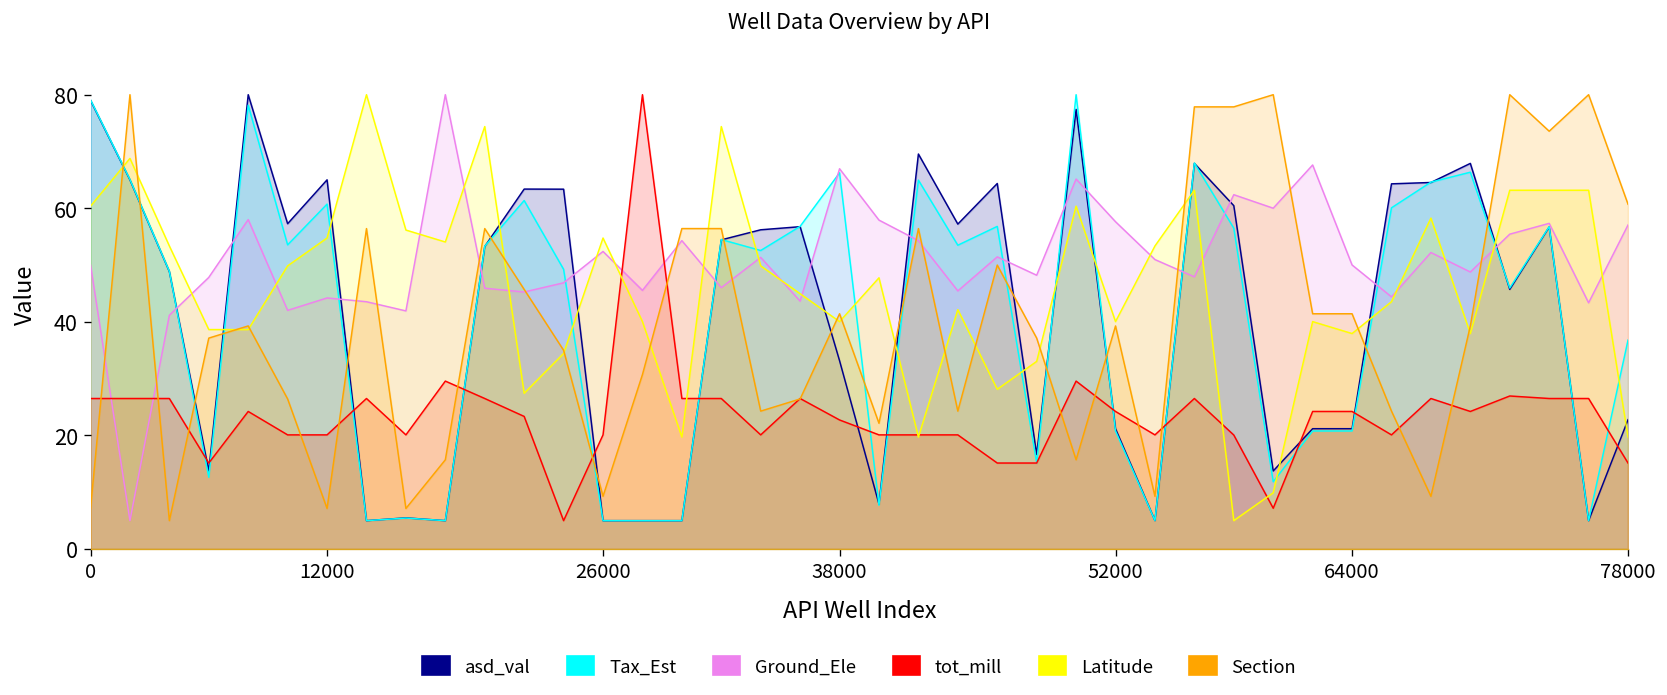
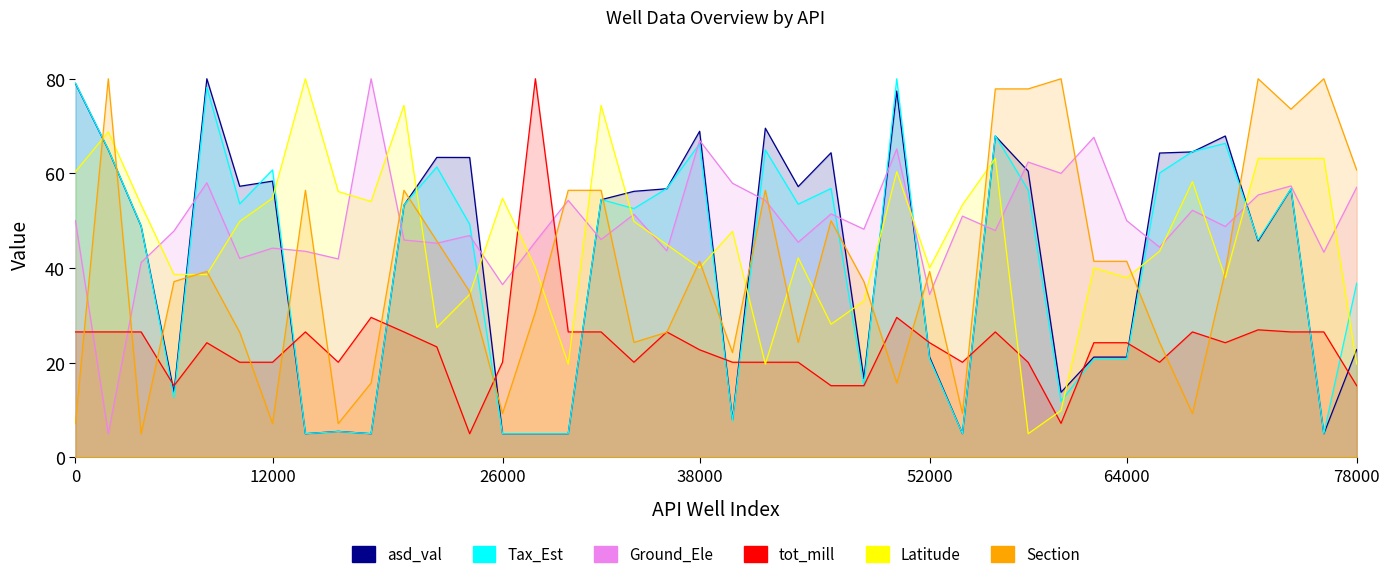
asd_val, 12000: 65 -> 58
Ground_Ele, 26000: 52 -> 37
asd_val, 38000: 33 -> 69
Ground_Ele, 52000: 58 -> 34
